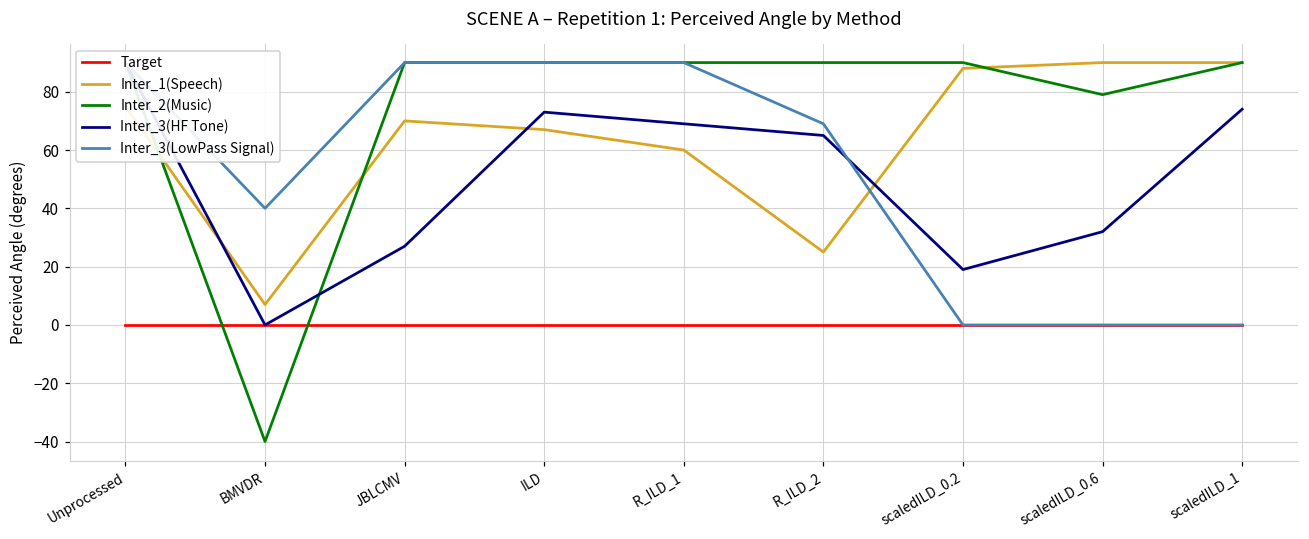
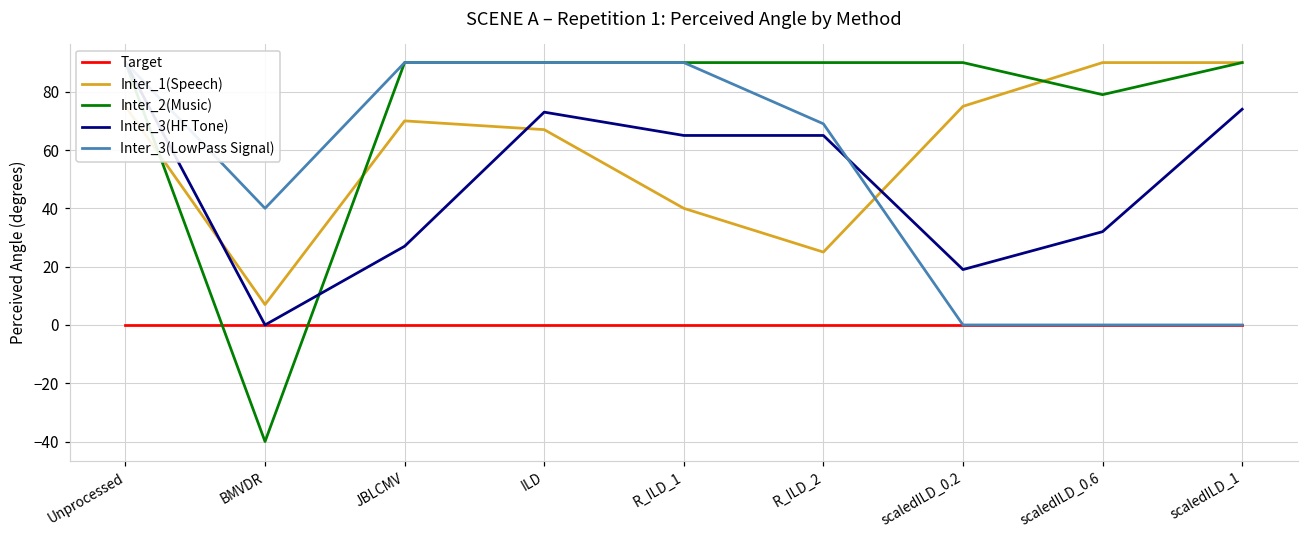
Inter_1(Speech), R_ILD_1: 60 -> 40
Inter_3(HF Tone), R_ILD_1: 69 -> 65
Inter_1(Speech), scaledILD_0.2: 88 -> 75
